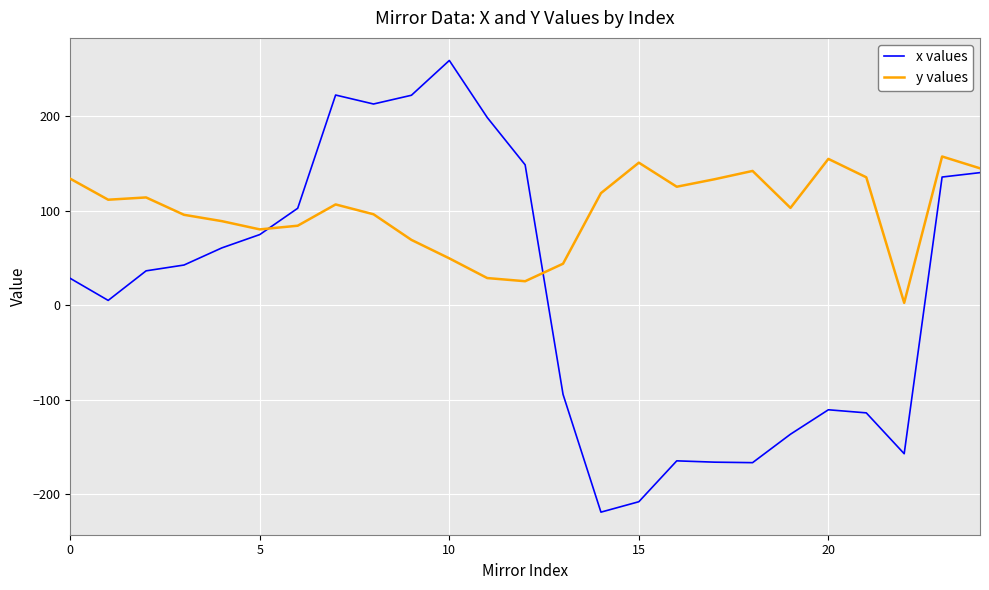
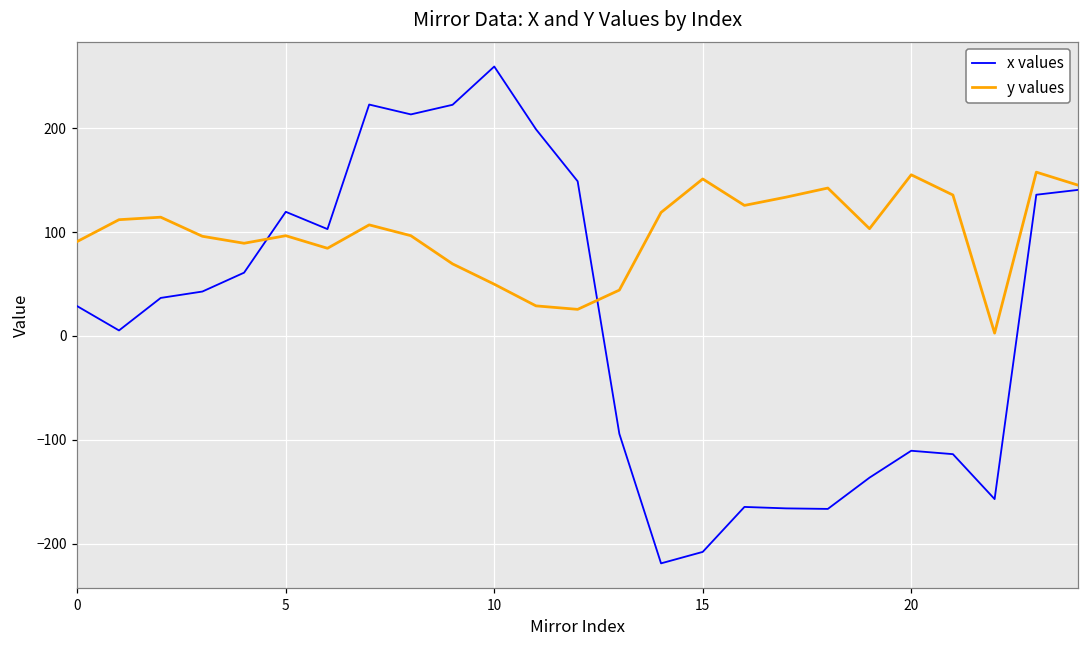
y values, 0: 130 -> 90
x values, 5: 80 -> 120
y values, 5: 80 -> 100
